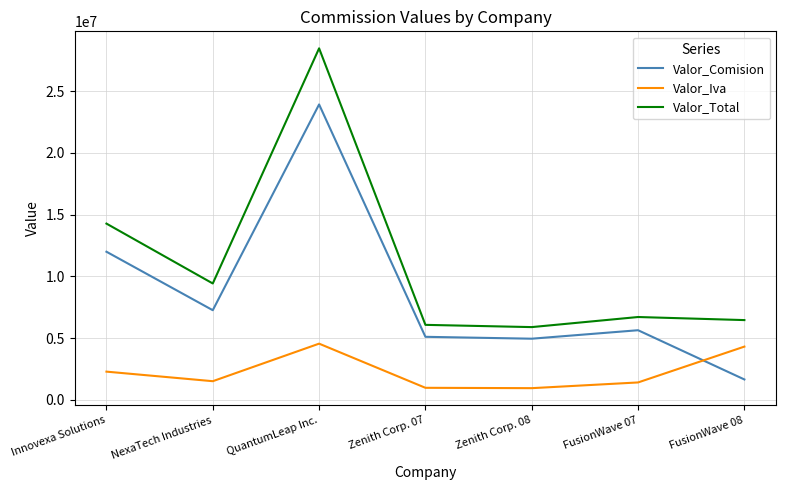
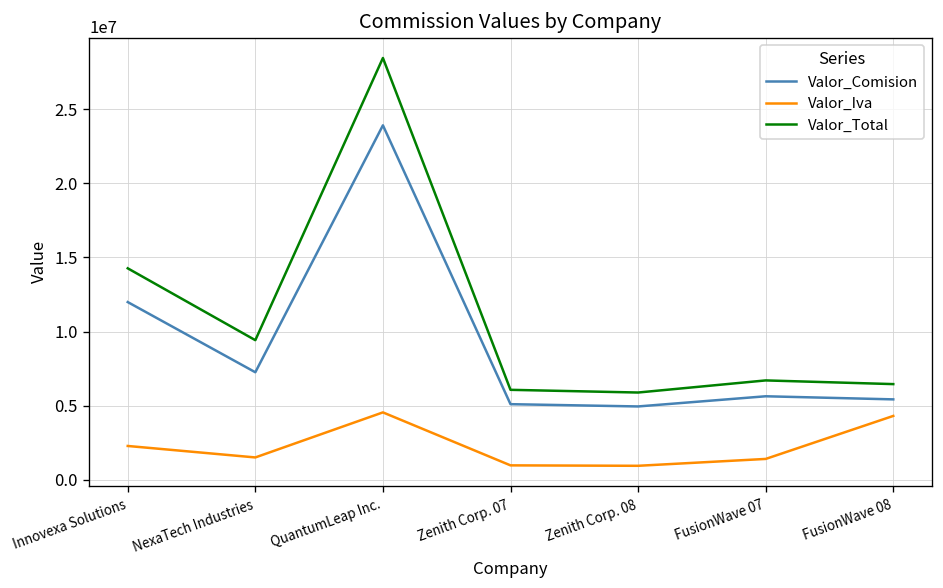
Valor_Comision, FusionWave 08: 1600000 -> 5400000
